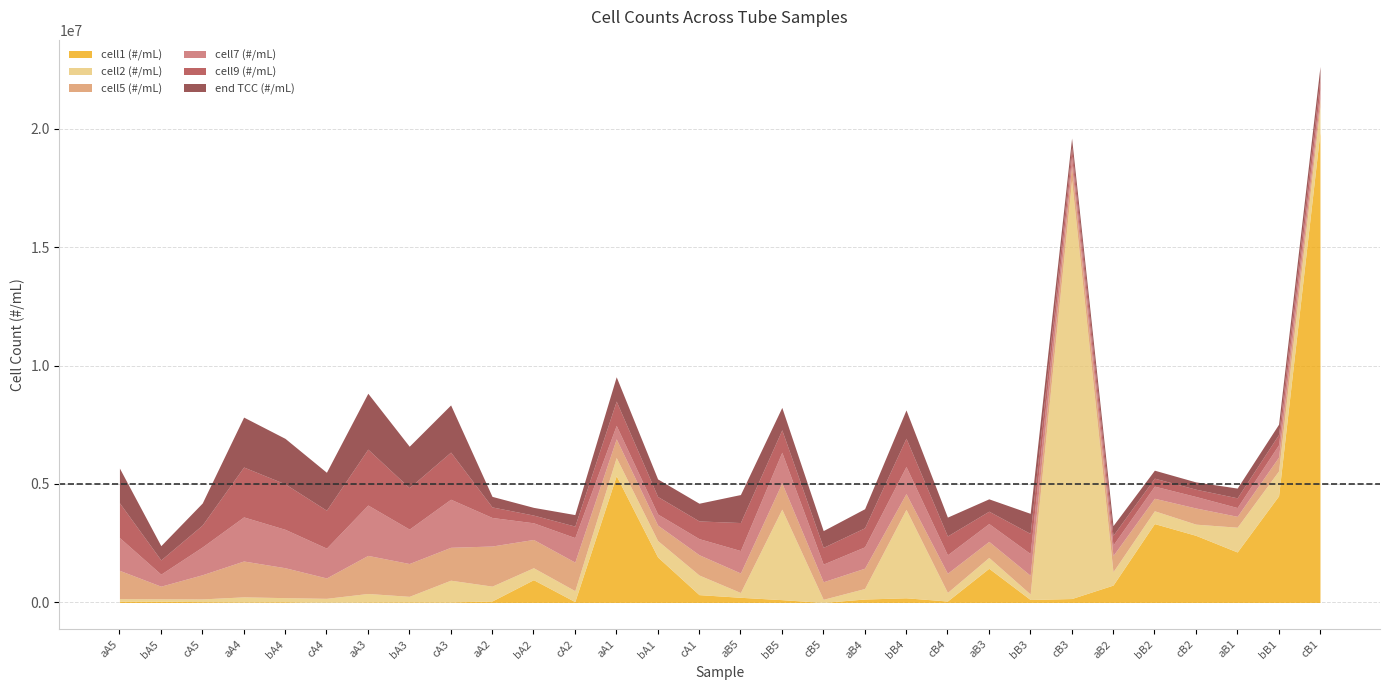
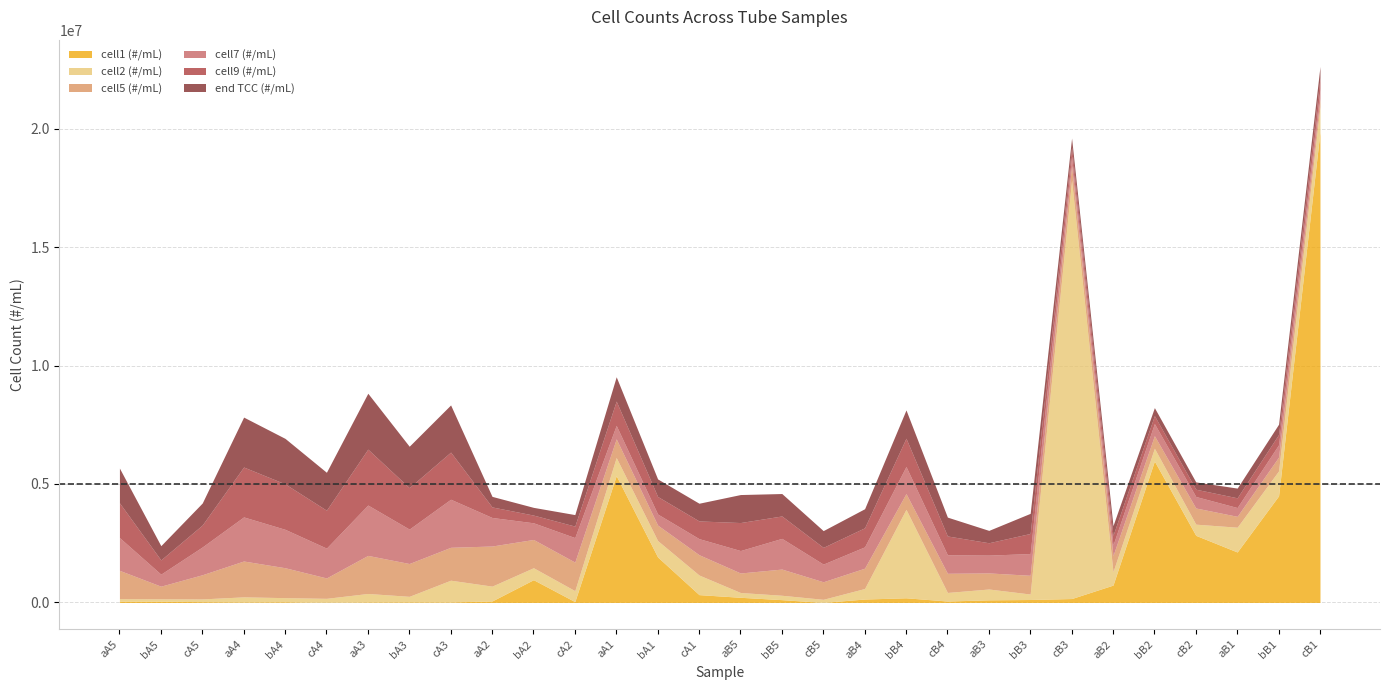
cell2 (#/mL), bB5: 3800000 -> 200000
cell1 (#/mL), aB3: 1400000 -> 100000
cell1 (#/mL), bB2: 3300000 -> 6000000
